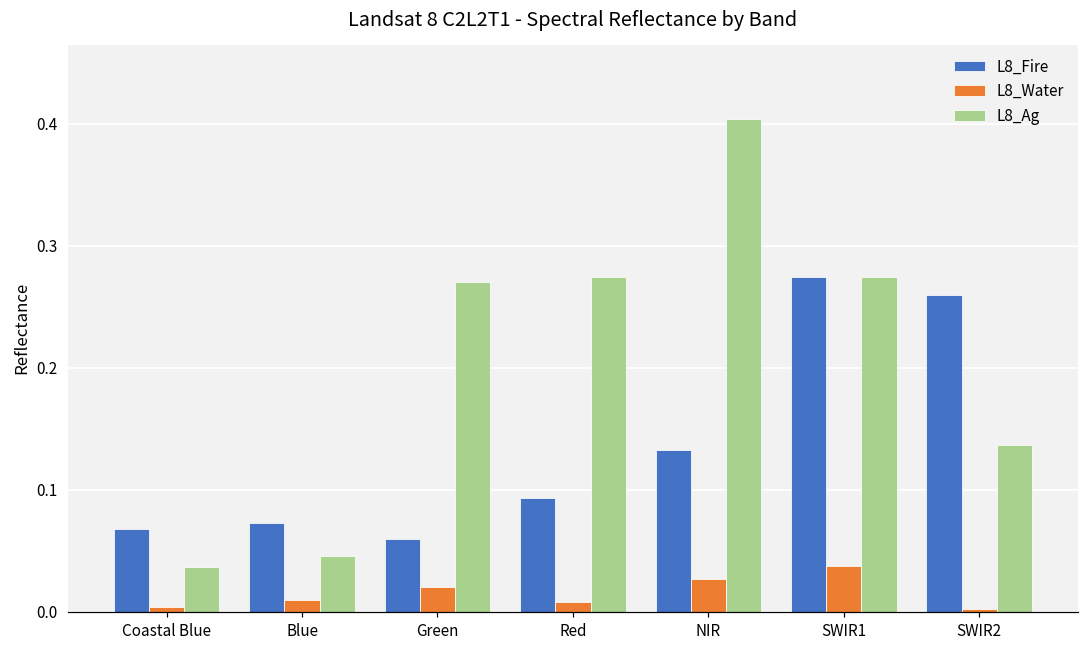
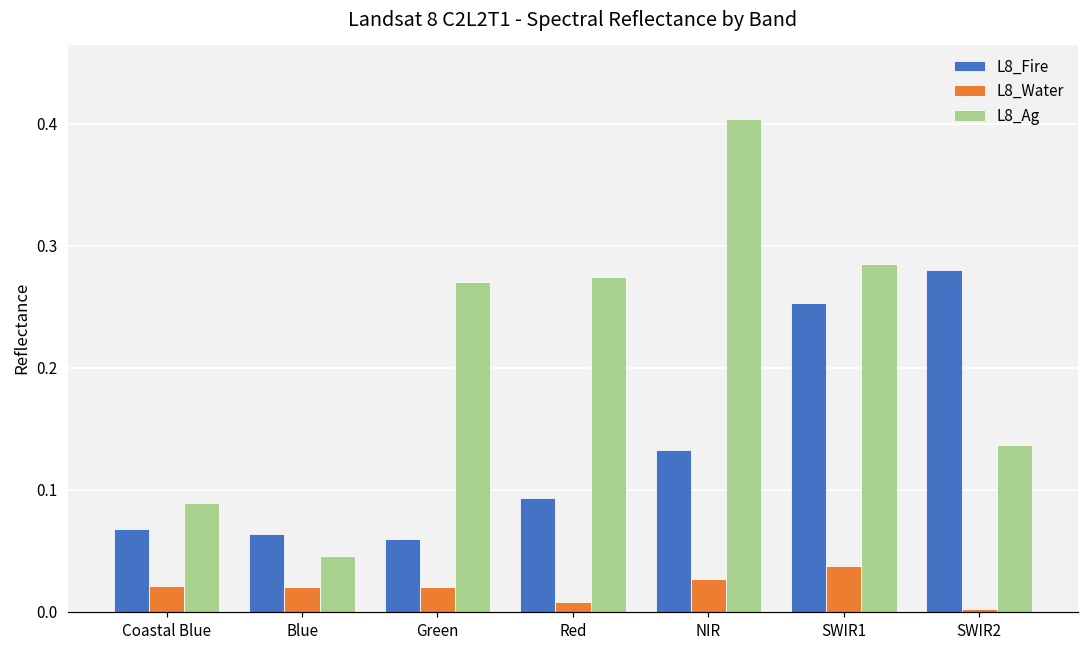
L8_Water, Coastal Blue: 0.004 -> 0.021
L8_Ag, Coastal Blue: 0.037 -> 0.089
L8_Fire, Blue: 0.073 -> 0.064
L8_Water, Blue: 0.01 -> 0.02
L8_Fire, SWIR1: 0.274 -> 0.253
L8_Ag, SWIR1: 0.274 -> 0.285
L8_Fire, SWIR2: 0.26 -> 0.28
